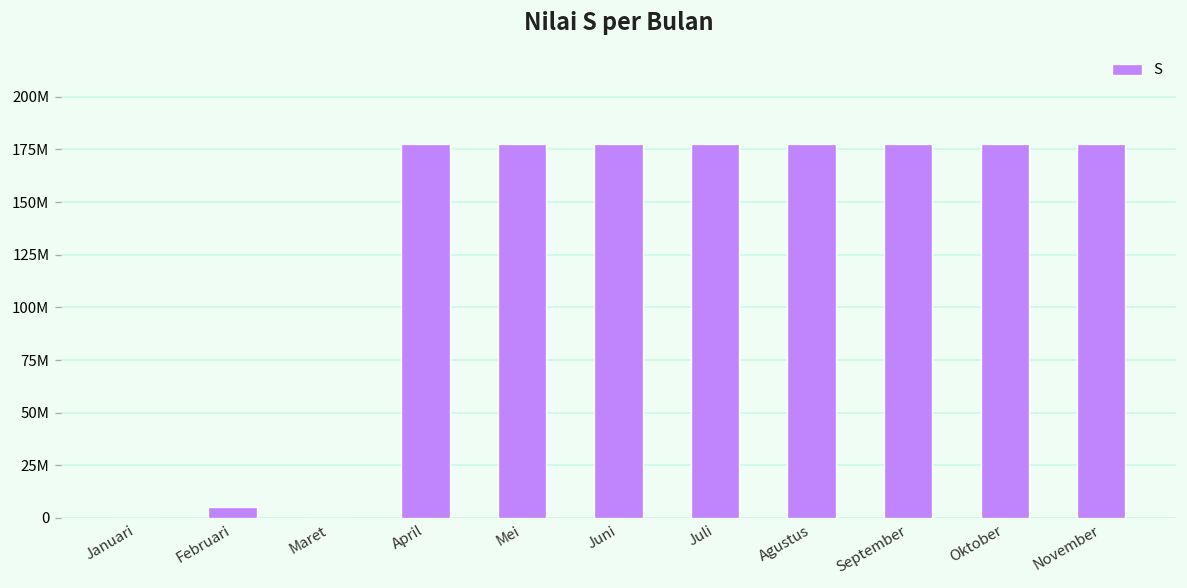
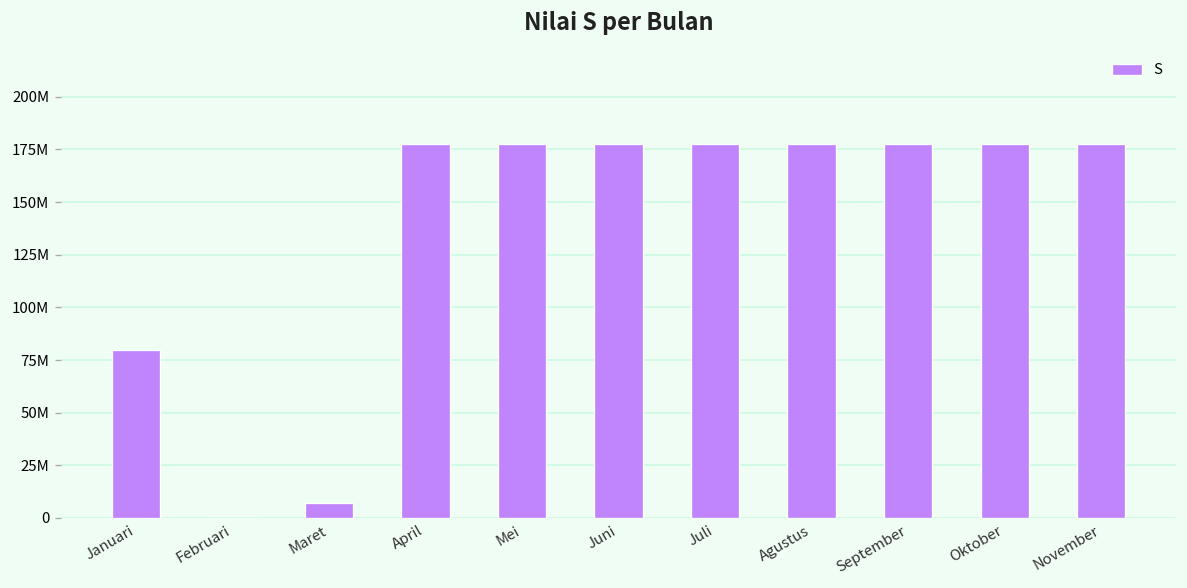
Januari: 0 -> 80000000
Februari: 5000000 -> 0
Maret: 0 -> 7000000
